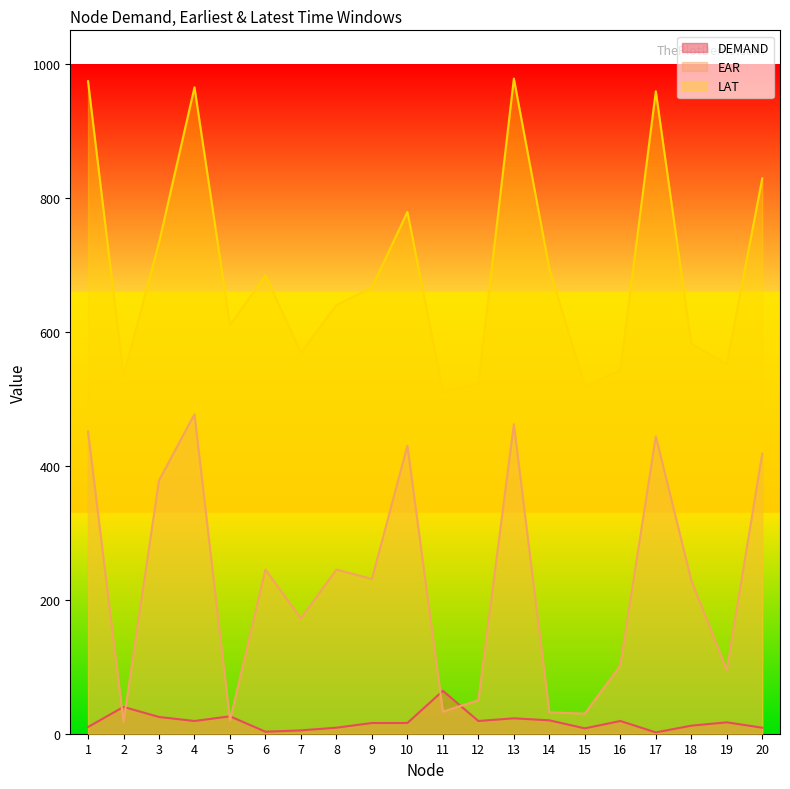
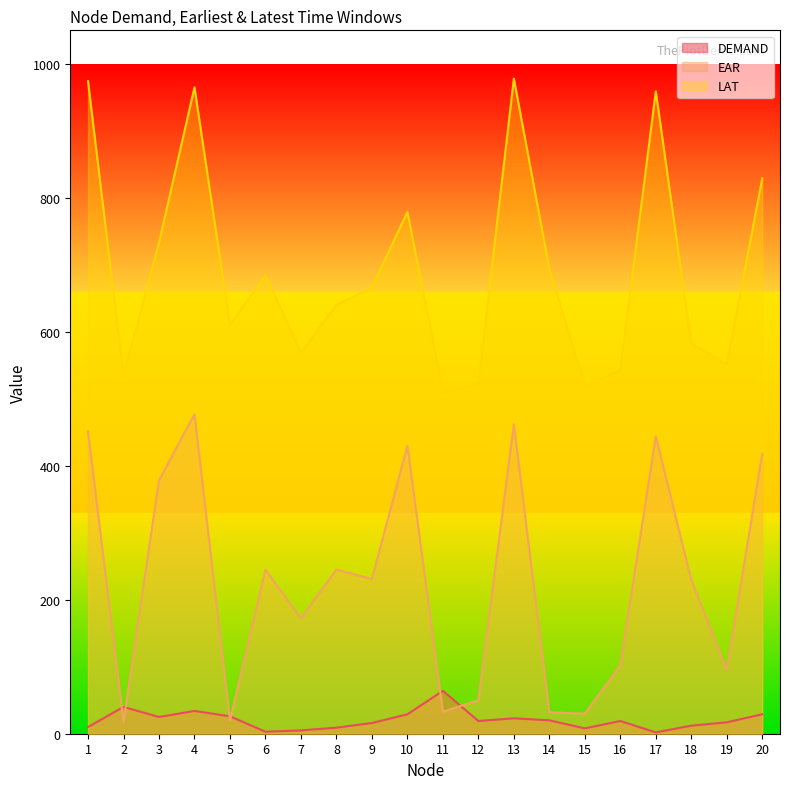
DEMAND, 4: 20 -> 30
DEMAND, 10: 20 -> 30
DEMAND, 20: 10 -> 30
